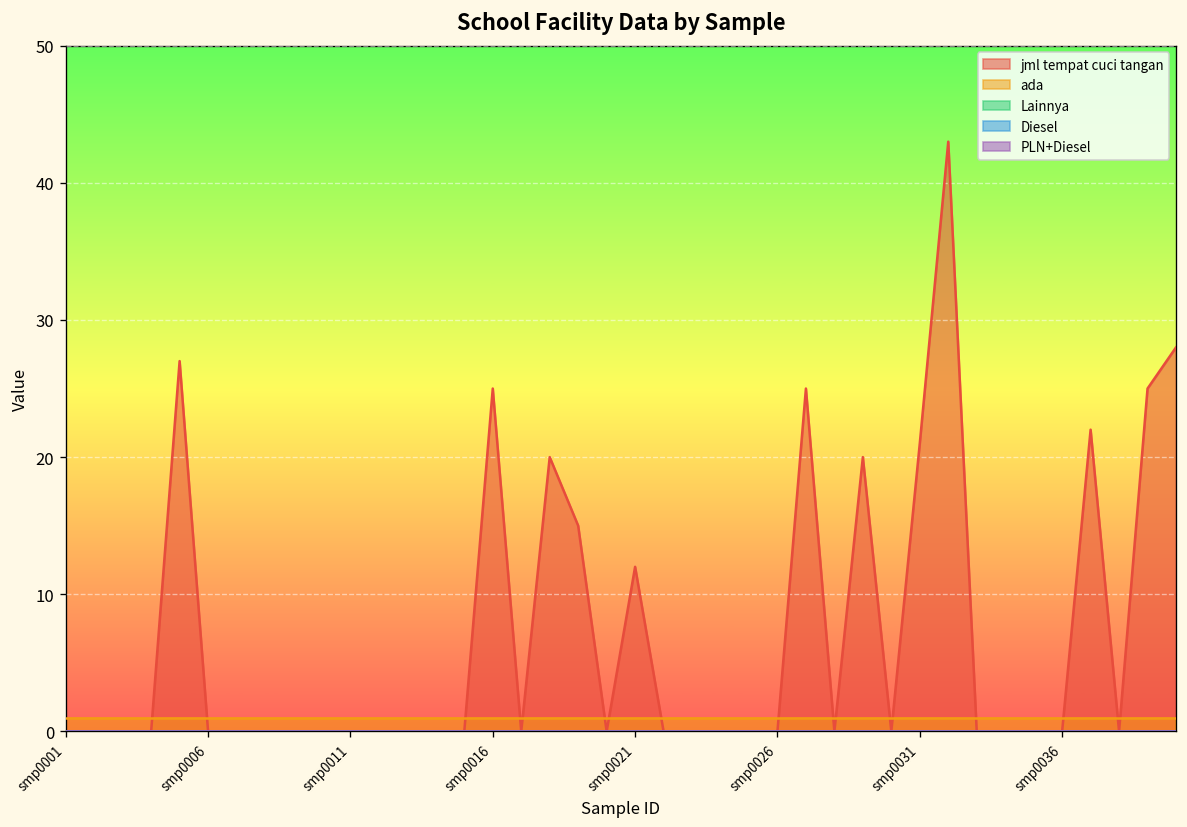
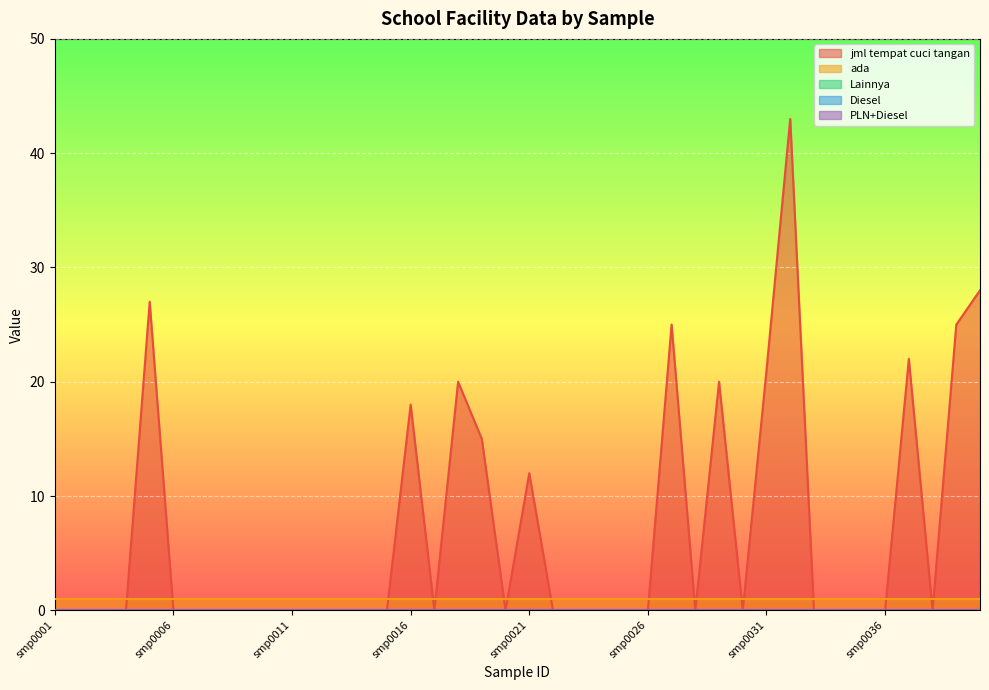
jml tempat cuci tangan, smp0016: 25 -> 18
